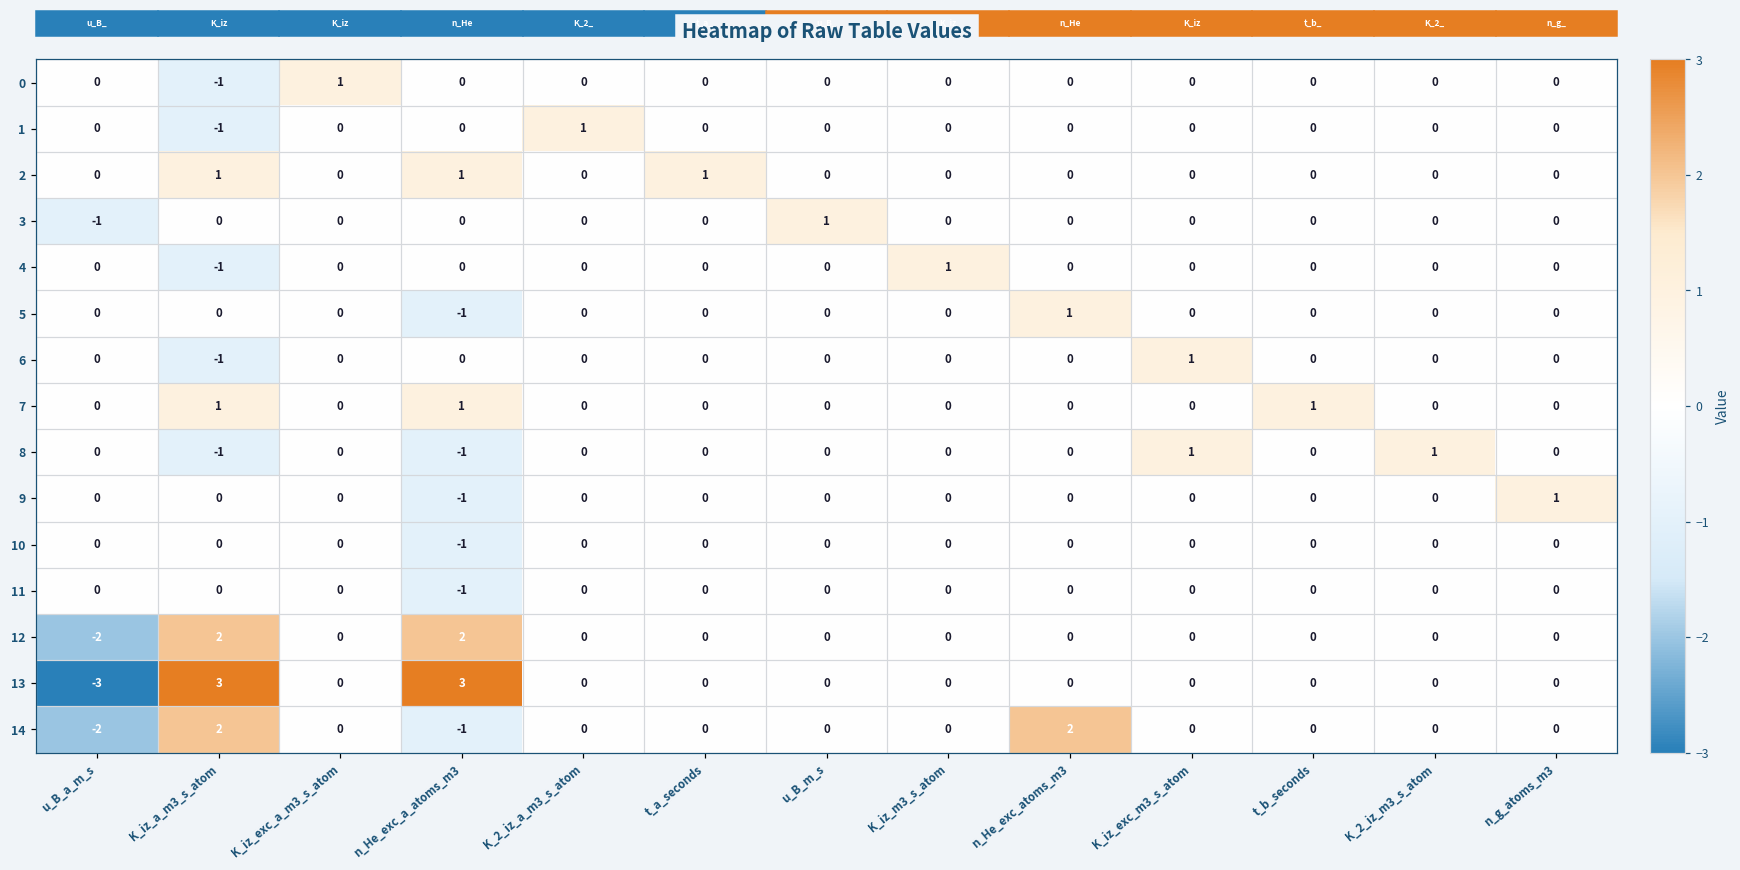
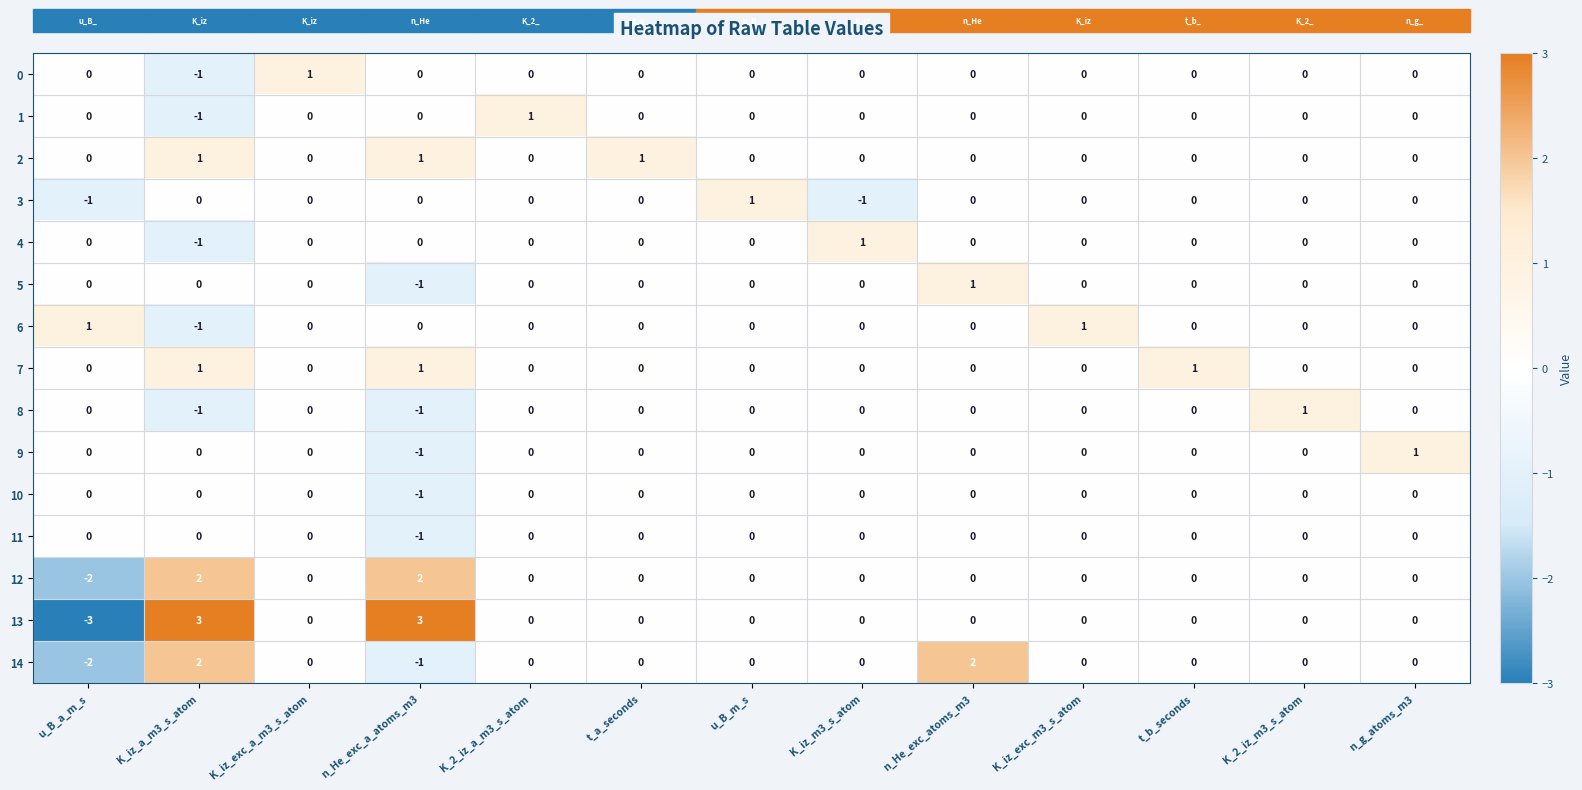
3, K_iz_m3_s_atom: 0 -> -1
6, u_B_a_m_s: 0 -> 1
8, K_iz_exc_m3_s_atom: 1 -> 0
